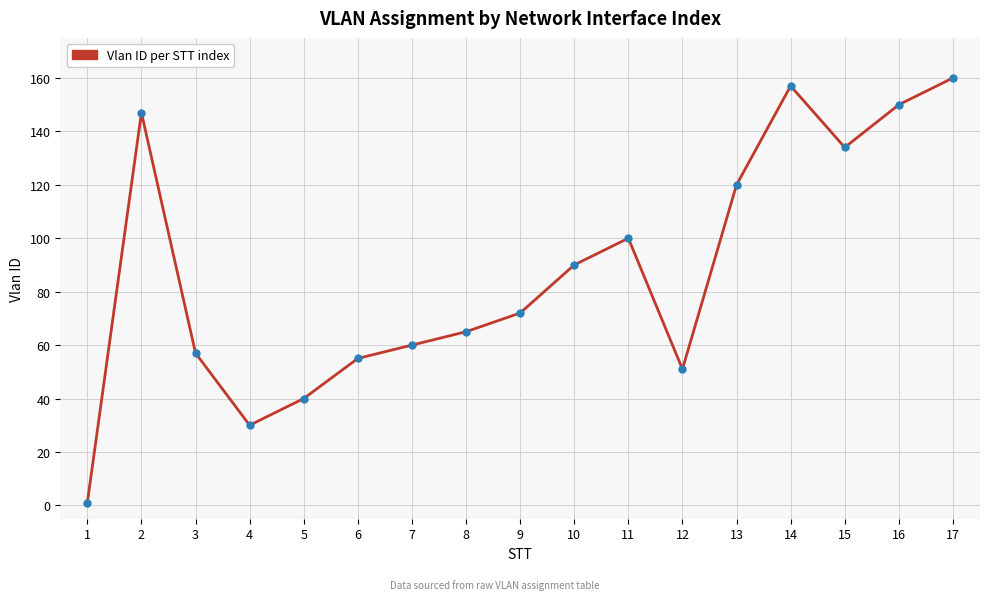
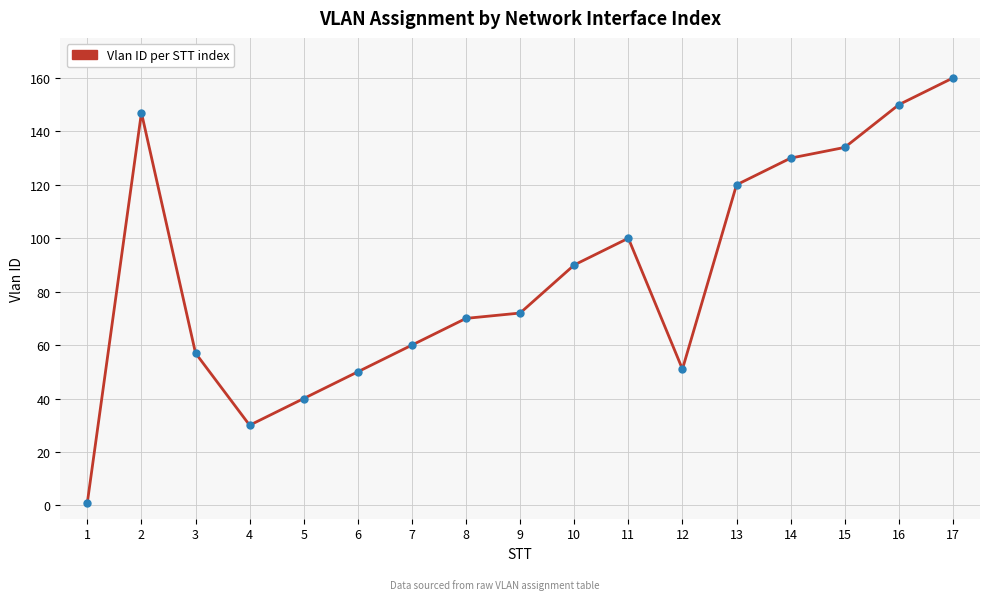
6: 55 -> 50
8: 65 -> 70
14: 157 -> 130
